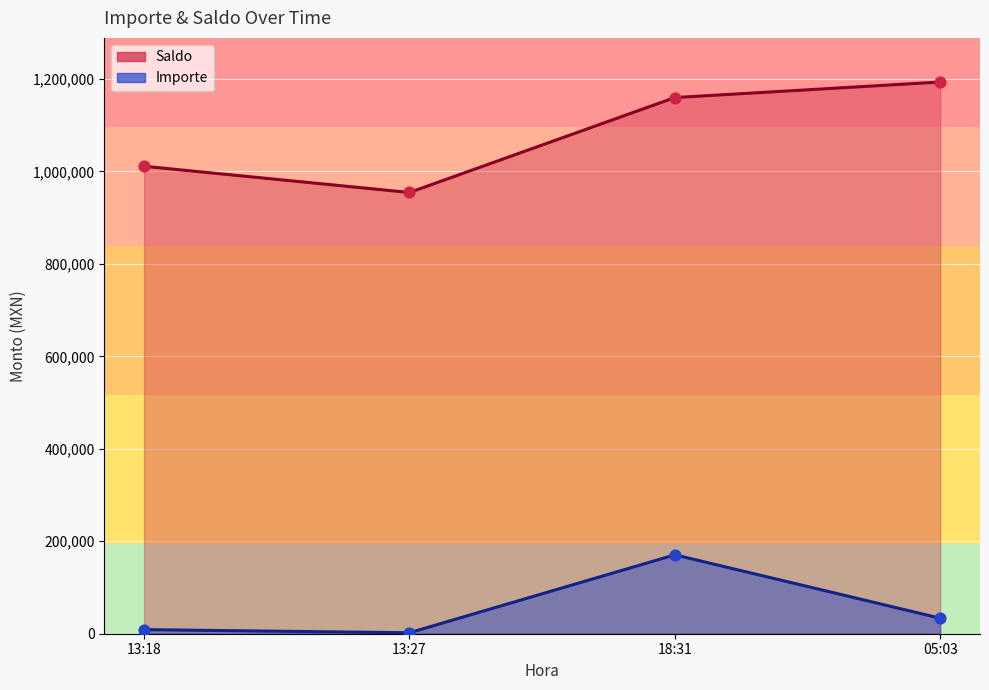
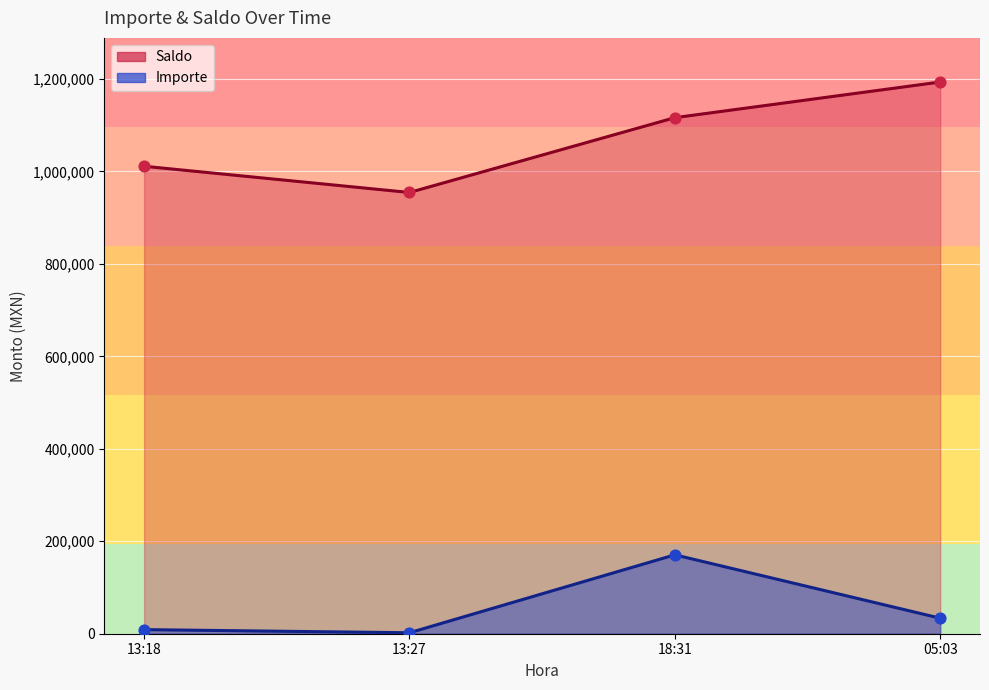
Saldo, 18:31: 1,160,000 -> 1,120,000
